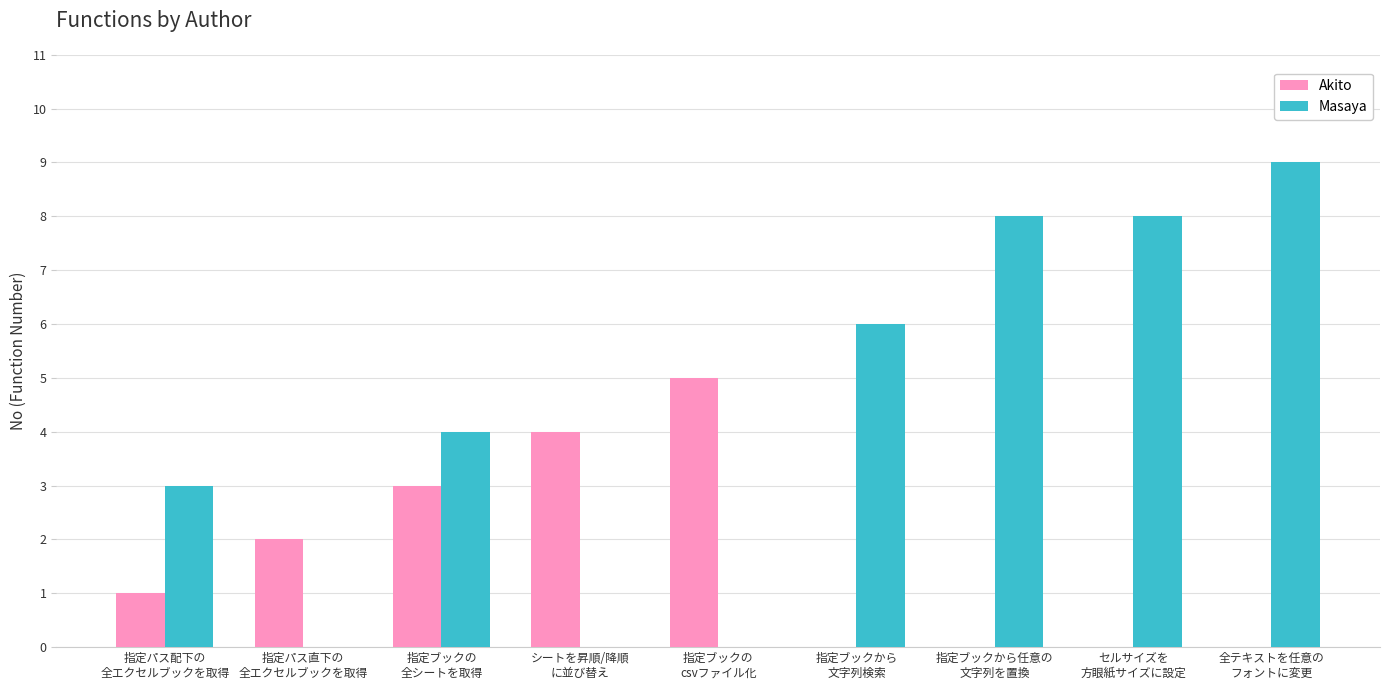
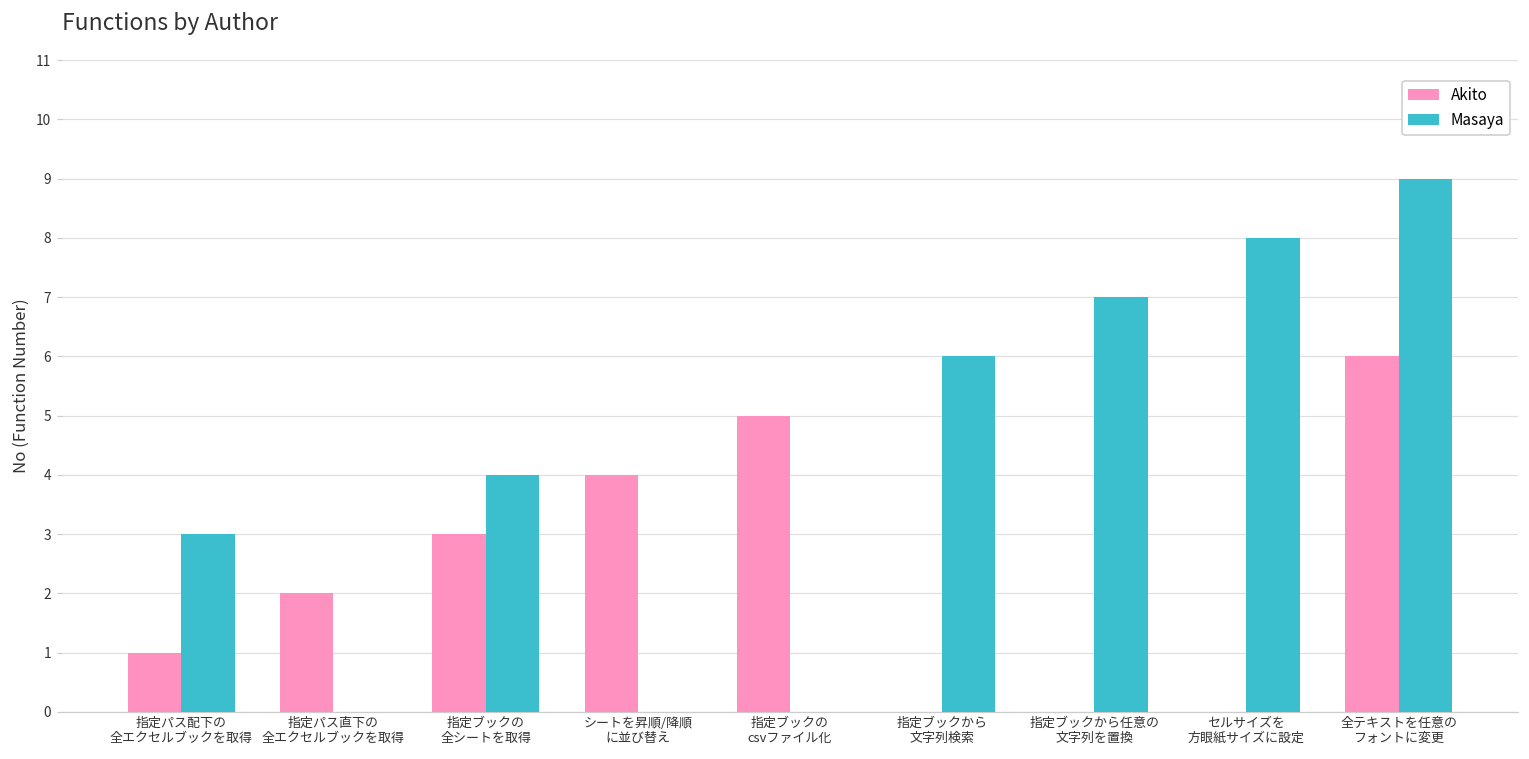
Masaya, 指定ブックから任意の 文字列を置換: 8 -> 7
Akito, 全テキストを任意の フォントに変更: 0 -> 6
